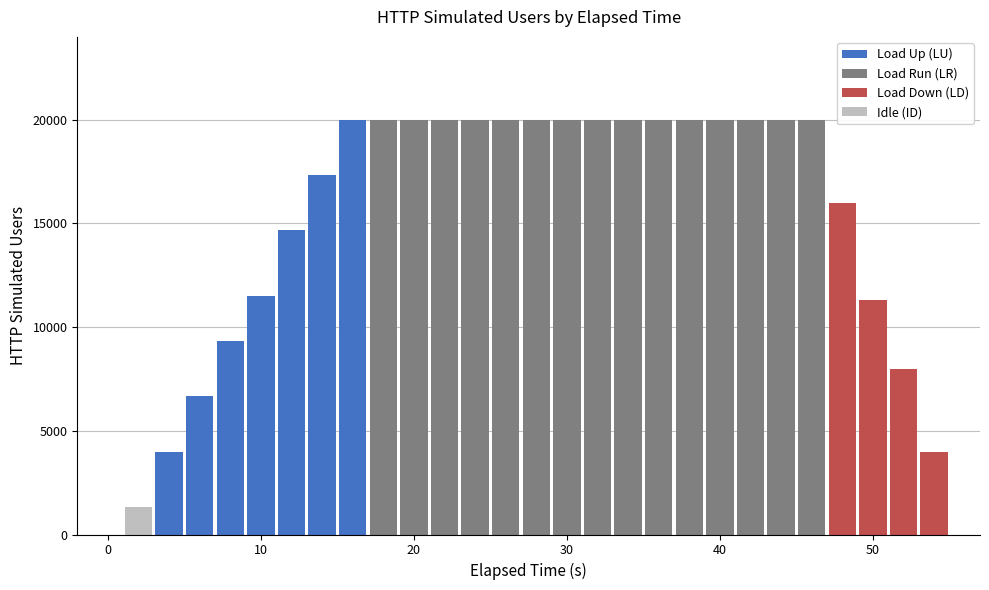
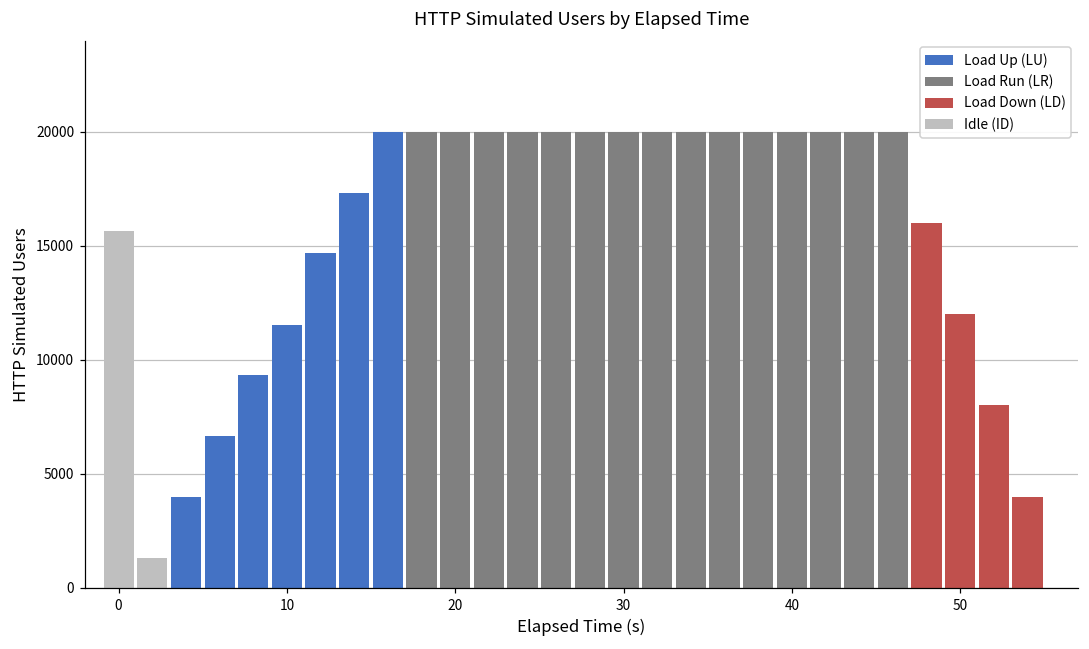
Idle (ID), 0: 0 -> 15600
Load Down (LD), 50: 11300 -> 12000
